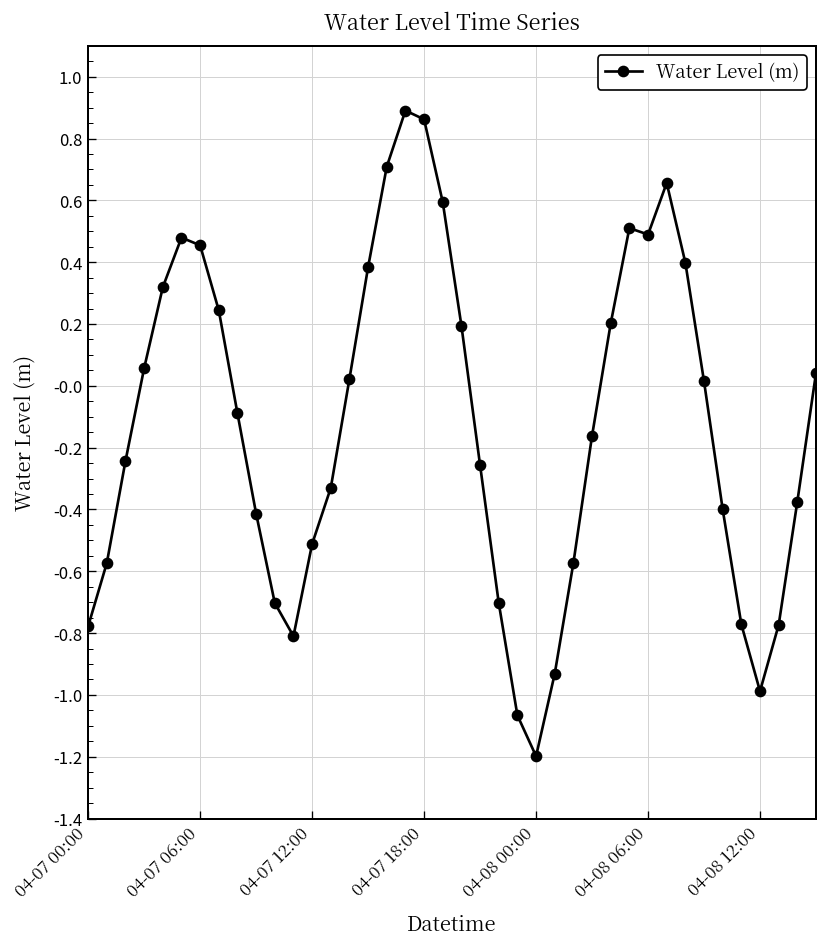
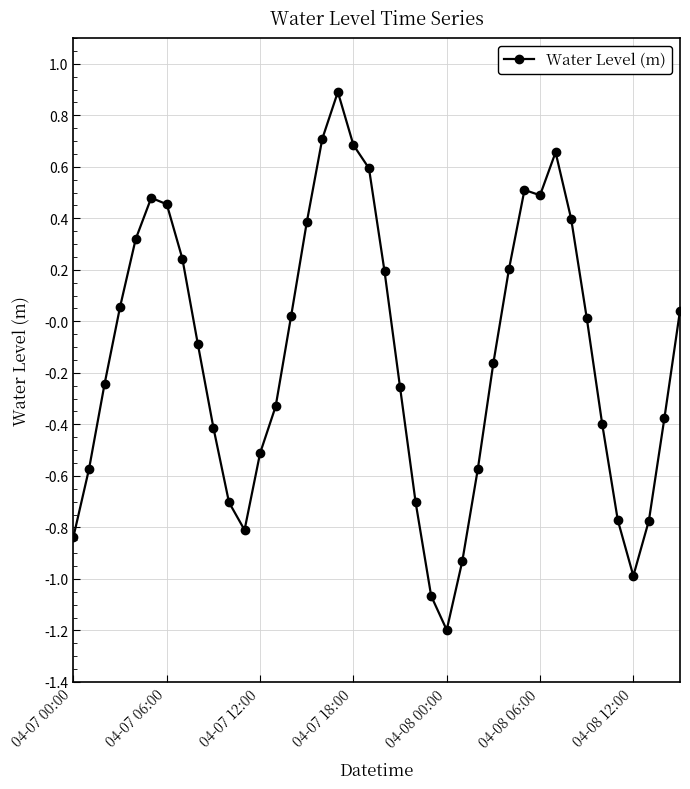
04-07 00:00: -0.78 -> -0.84
04-07 18:00: 0.86 -> 0.68
